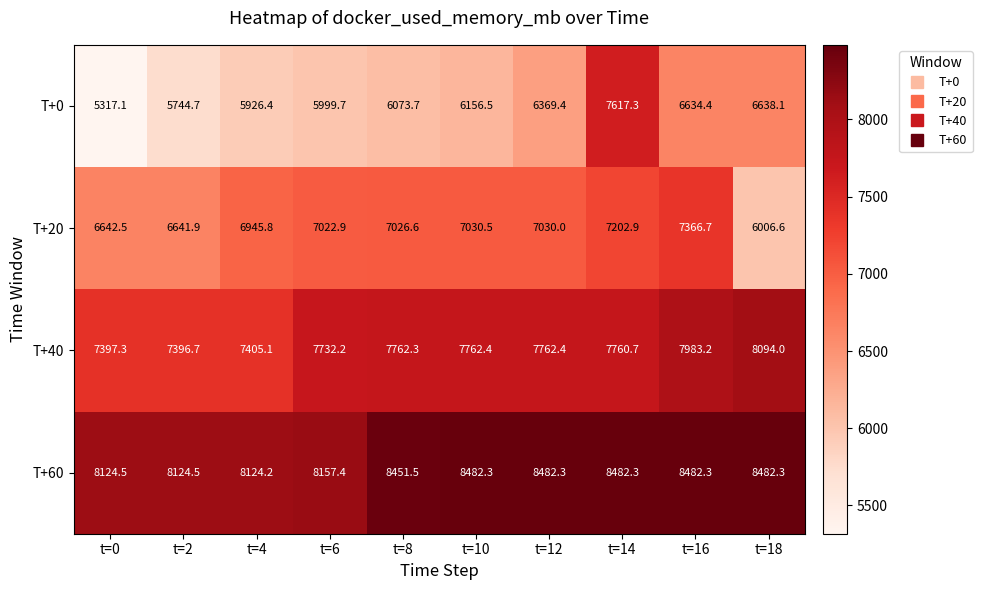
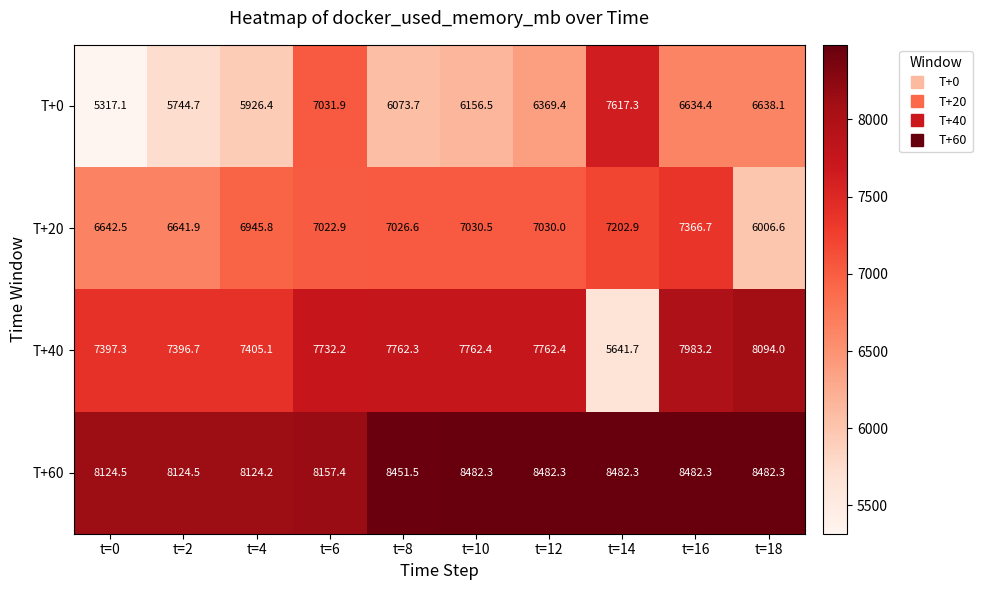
T+0, t=6: 5999.7 -> 7031.9
T+40, t=14: 7760.7 -> 5641.7
